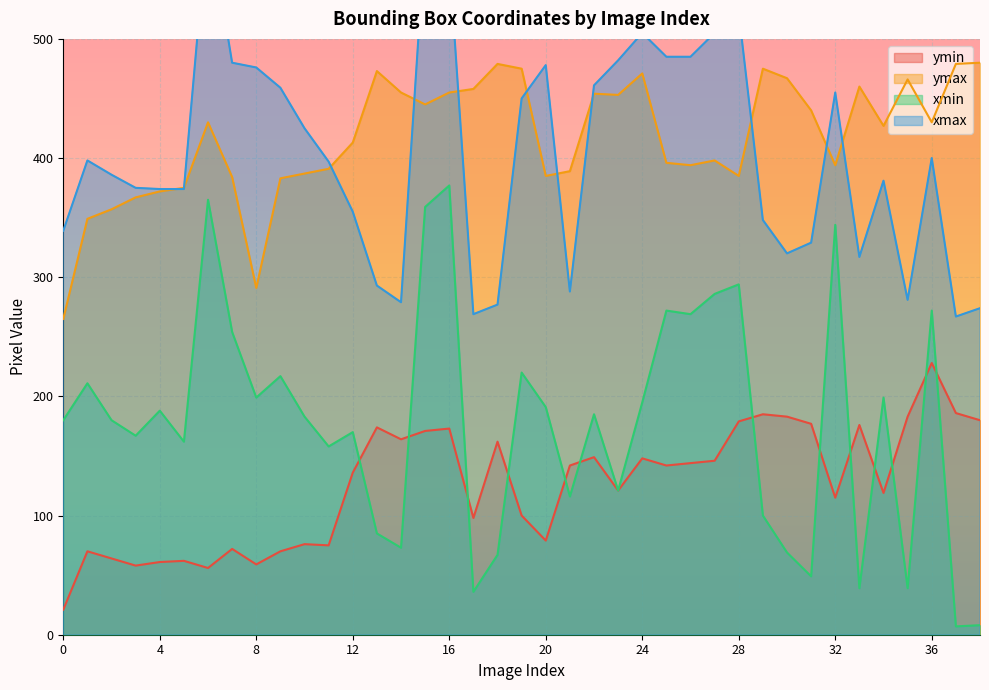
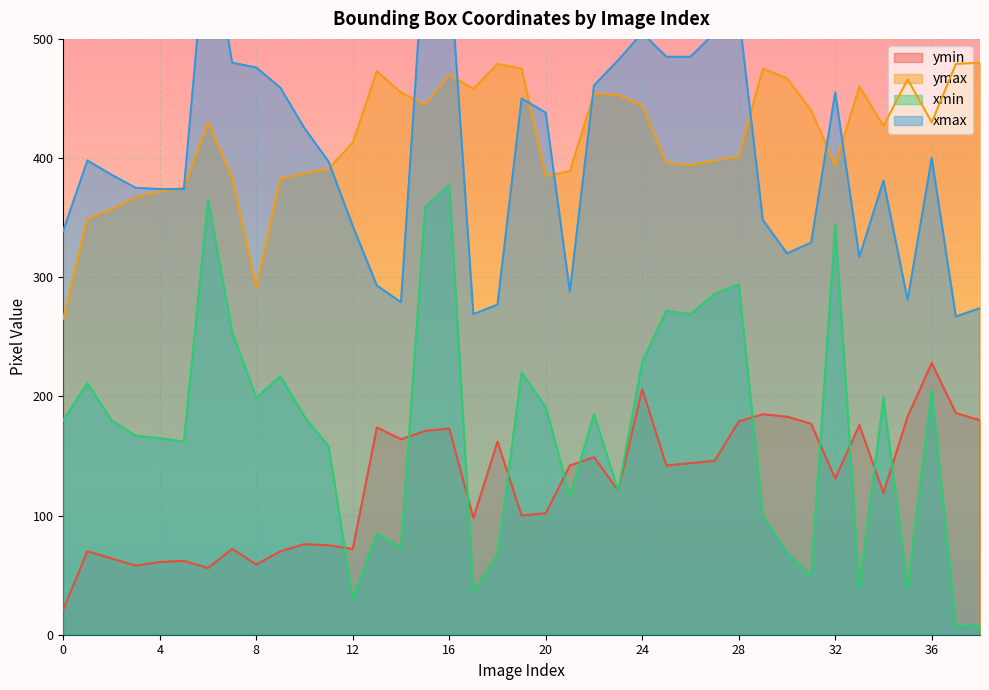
xmin, 4: 188 -> 165
ymin, 12: 136 -> 72
xmin, 12: 170 -> 30
xmax, 12: 355 -> 343
ymax, 16: 455 -> 470
ymin, 20: 79 -> 102
xmax, 20: 478 -> 438
ymin, 24: 148 -> 206
ymax, 24: 471 -> 444
xmin, 24: 195 -> 229
ymax, 28: 385 -> 401
ymin, 32: 115 -> 131
xmin, 36: 272 -> 205
